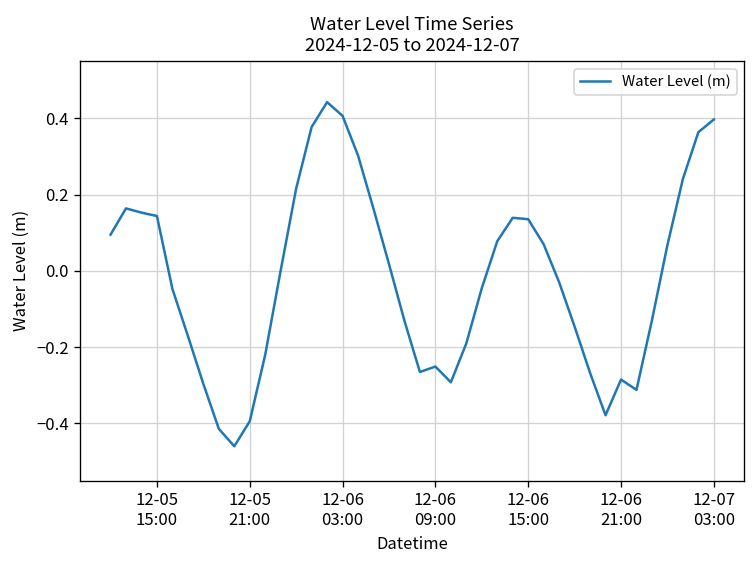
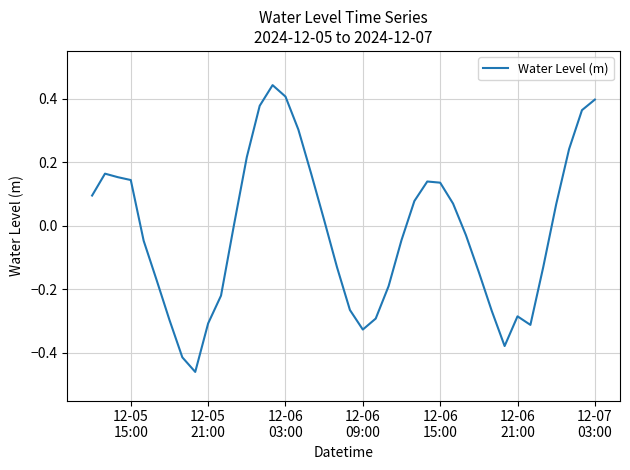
12-05 21:00: -0.39 -> -0.31
12-06 09:00: -0.25 -> -0.33
